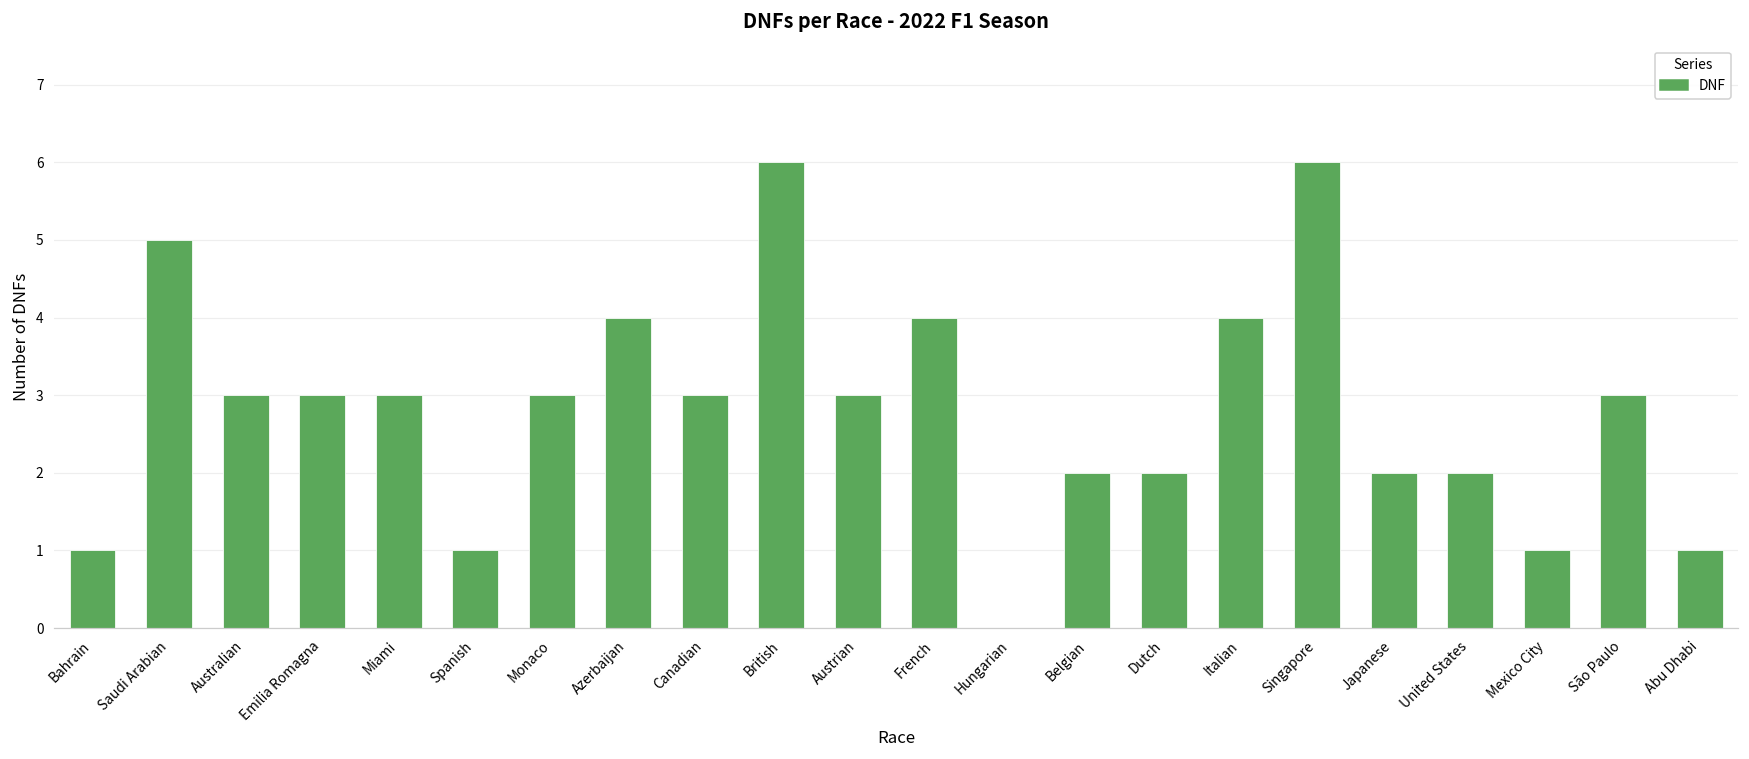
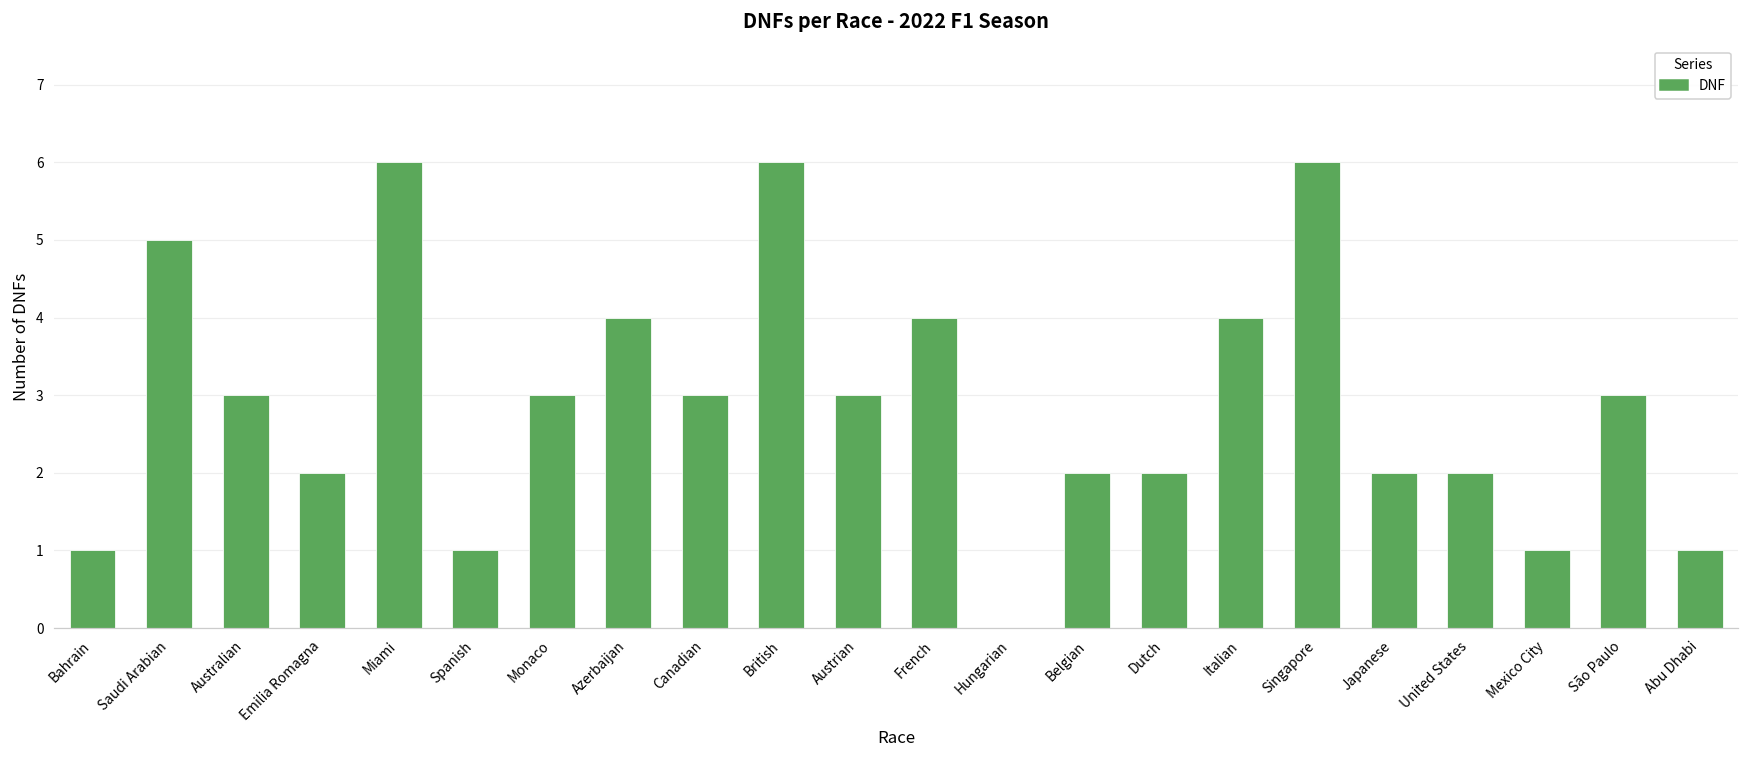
Emilia Romagna: 3 -> 2
Miami: 3 -> 6
